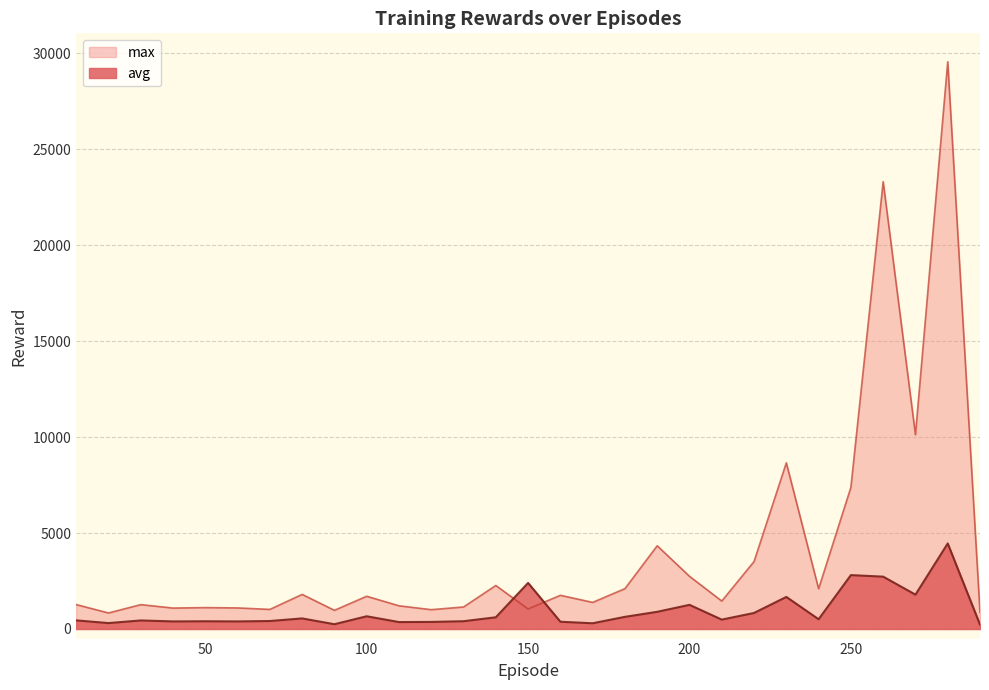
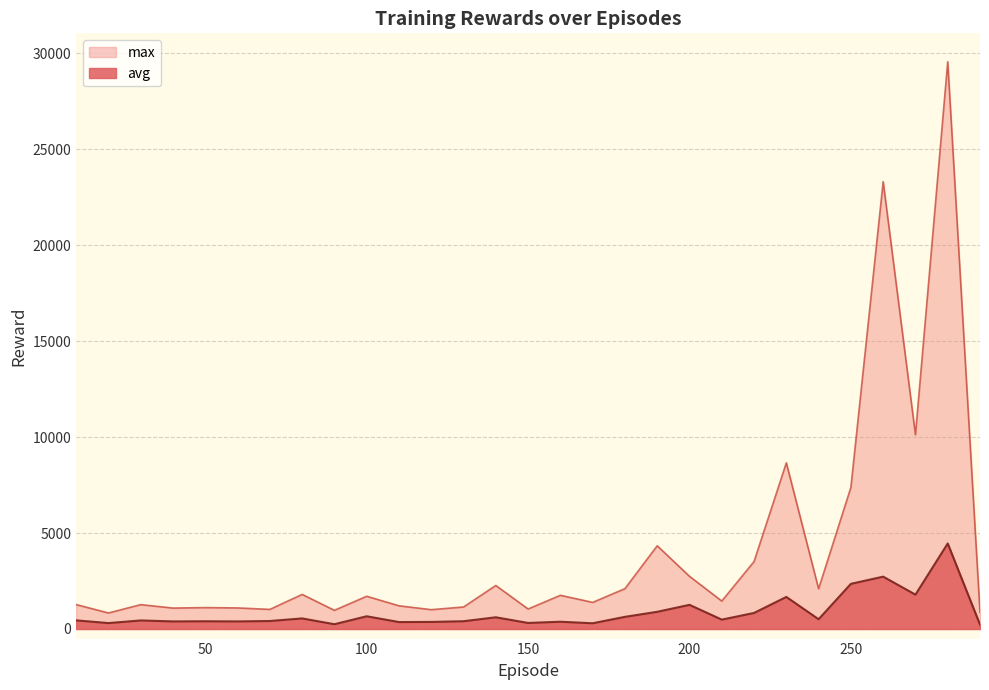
avg, 150: 2400 -> 300
avg, 250: 2800 -> 2400
